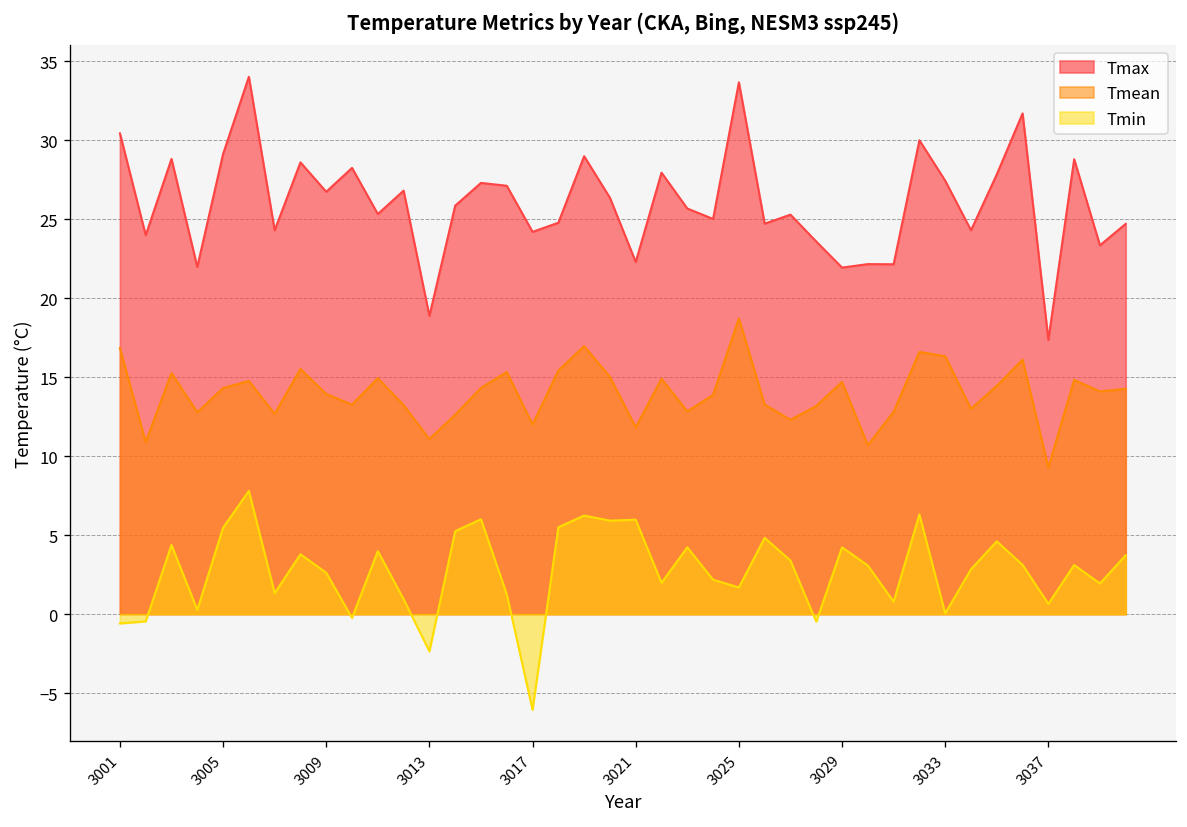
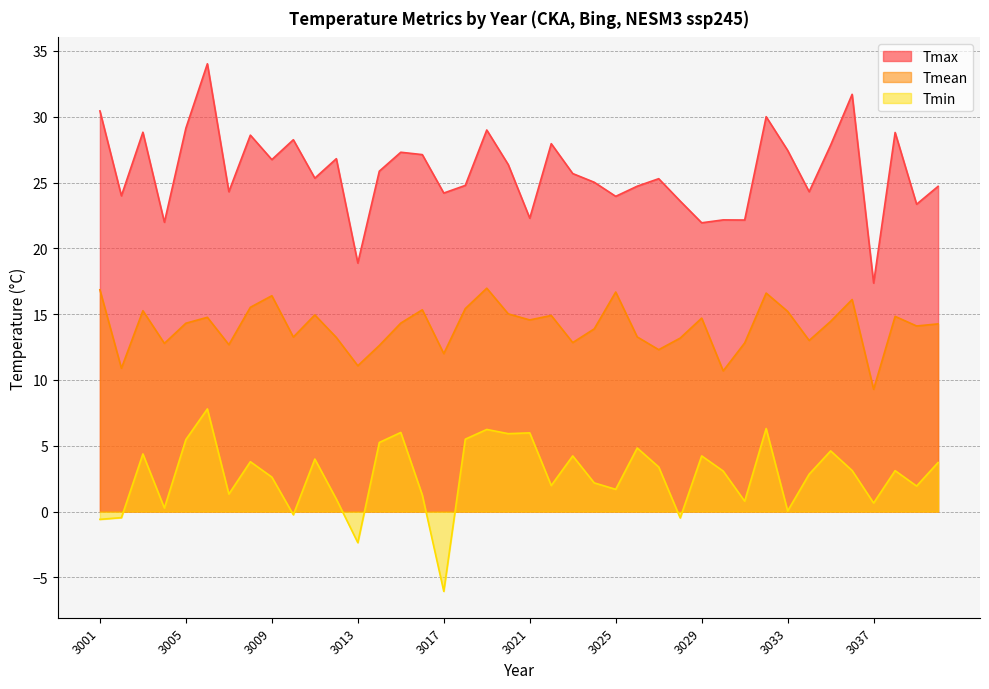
Tmean, 3009: 13.9 -> 16.4
Tmean, 3021: 11.8 -> 14.6
Tmax, 3025: 33.7 -> 24.0
Tmean, 3025: 18.7 -> 16.7
Tmean, 3033: 16.3 -> 15.2
